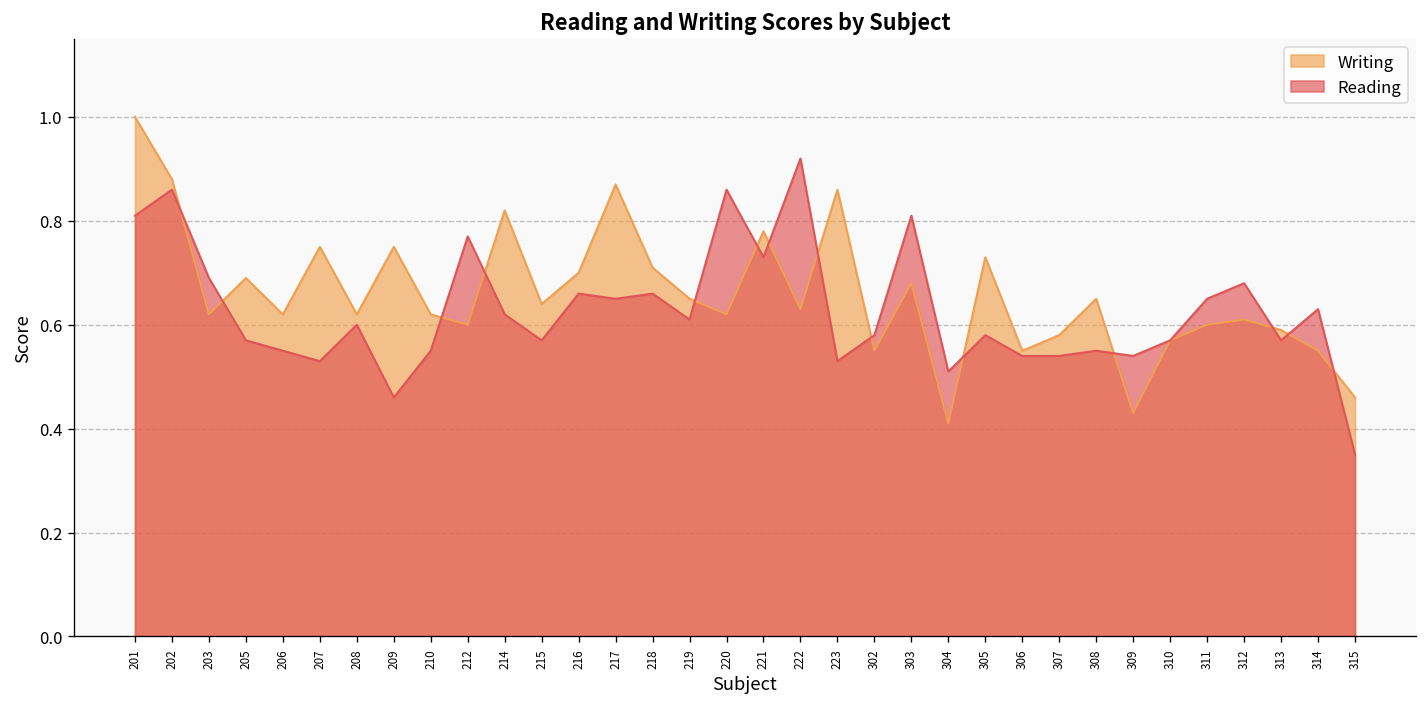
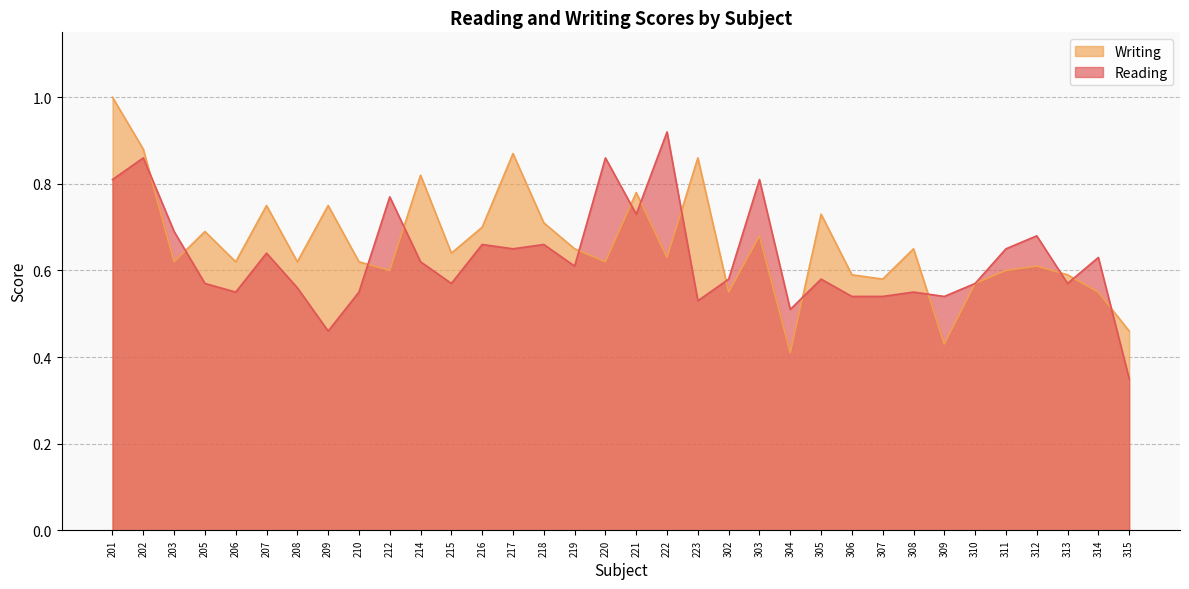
Reading, 207: 0.53 -> 0.64
Reading, 208: 0.60 -> 0.56
Writing, 306: 0.55 -> 0.59
